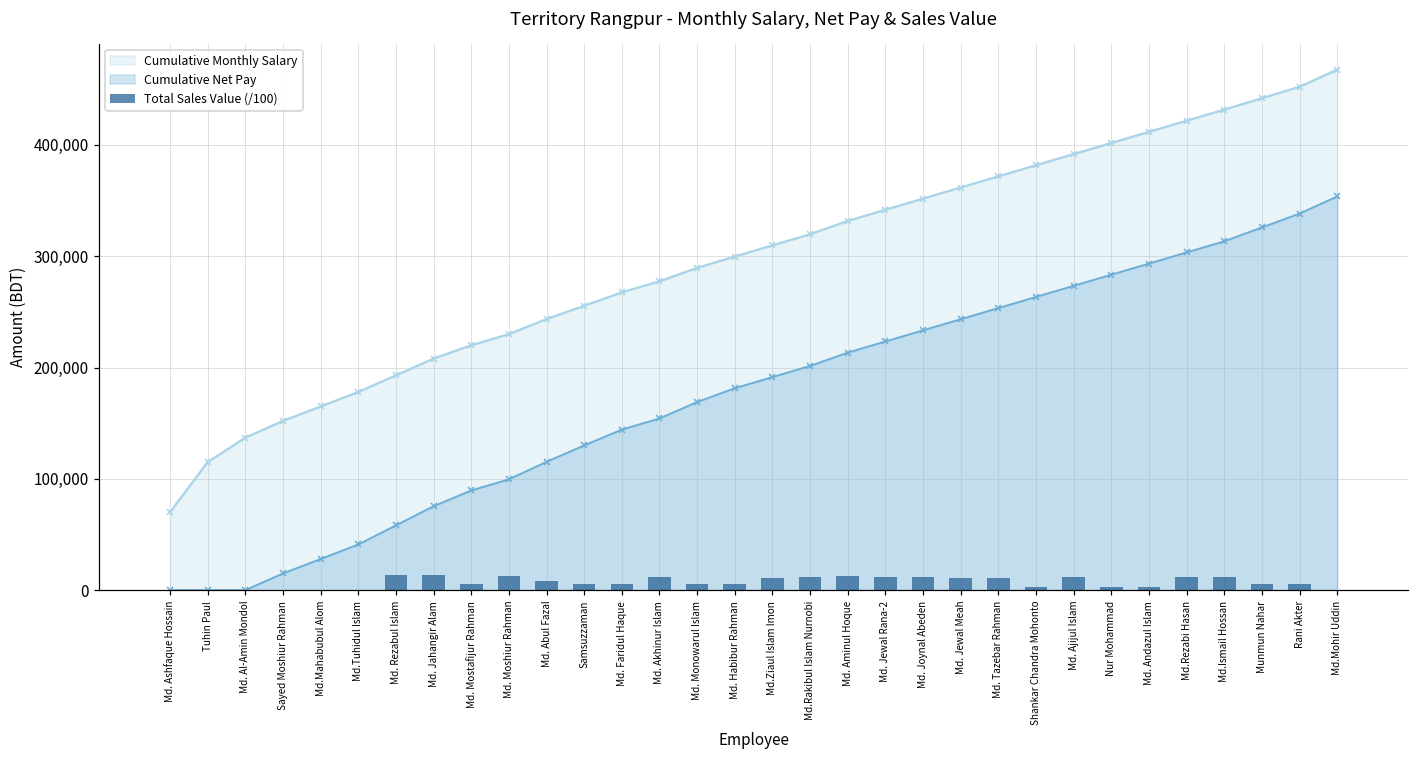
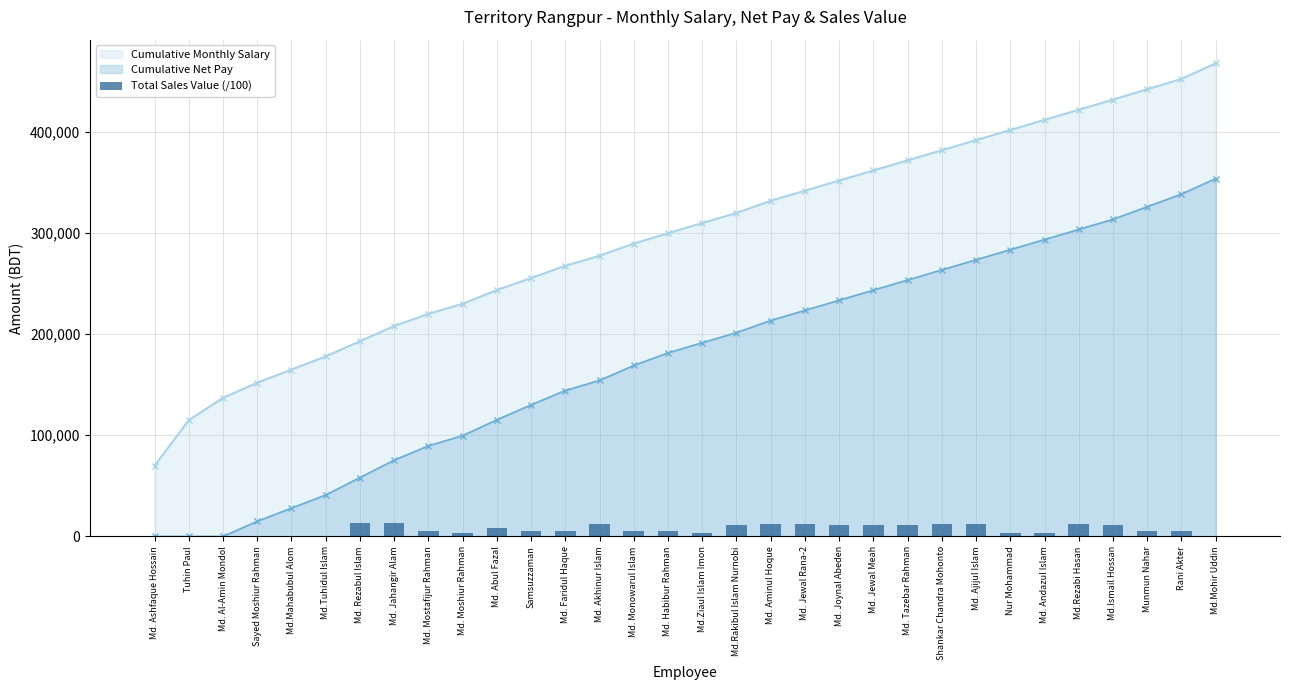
Total Sales Value (/100), Md. Moshiur Rahman: 12,000 -> 3,000
Total Sales Value (/100), Md.Ziaul Islam Imon: 11,000 -> 3,000
Total Sales Value (/100), Shankar Chandra Mohonto: 3,000 -> 12,000
